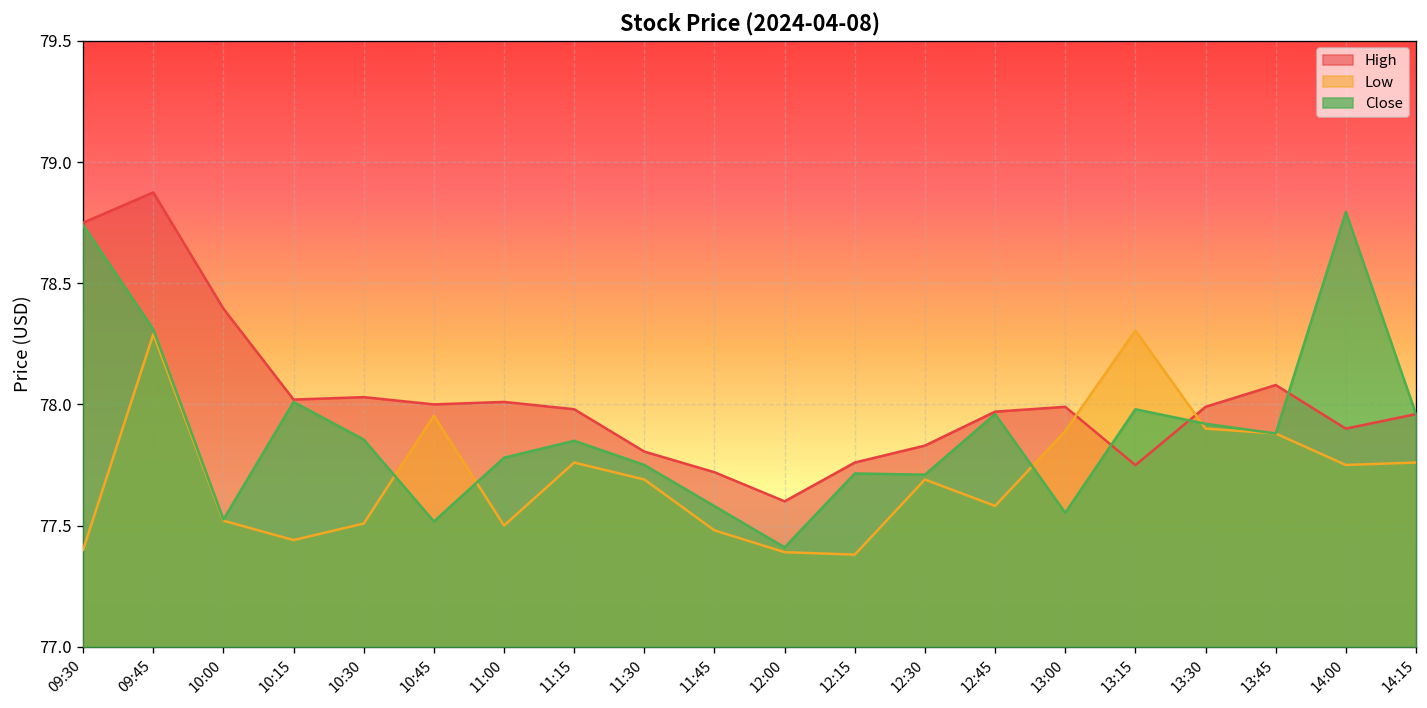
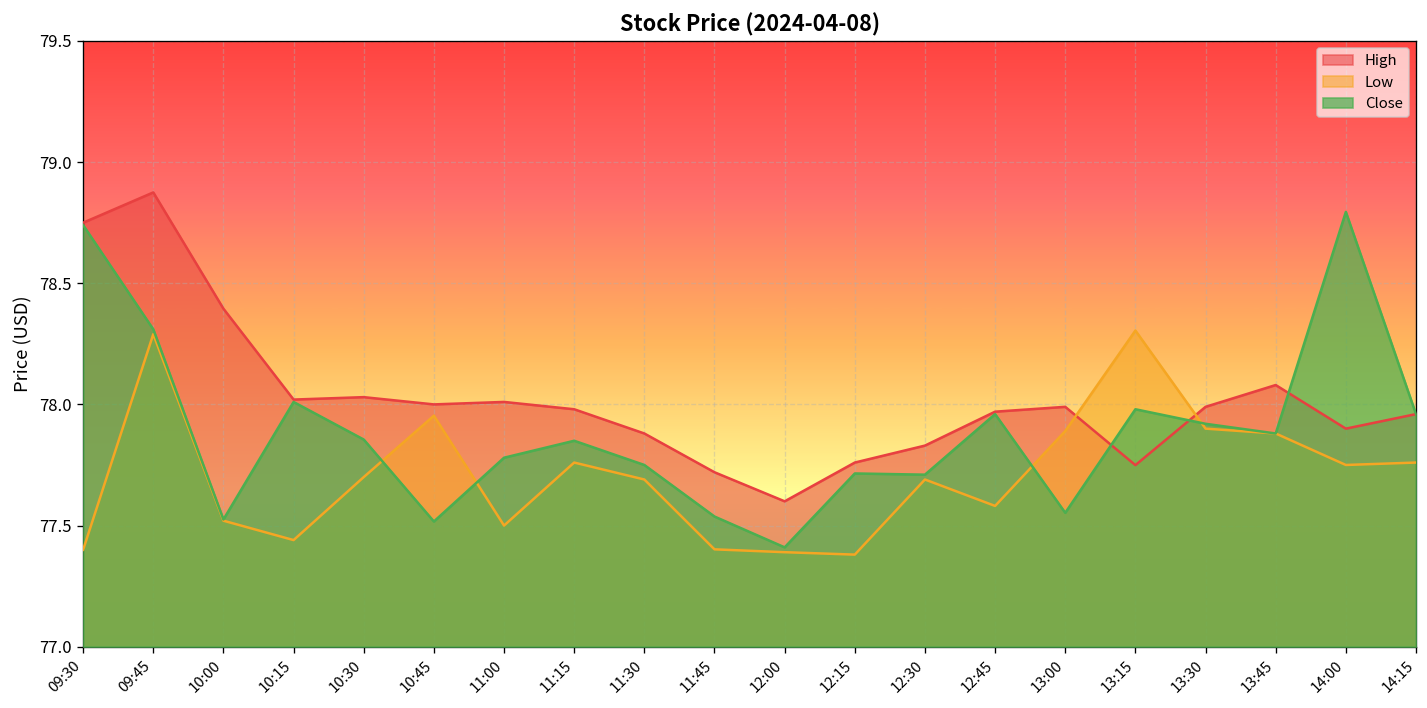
Low, 10:30: 77.51 -> 77.70
High, 11:30: 77.81 -> 77.88
Low, 11:45: 77.48 -> 77.40
Close, 11:45: 77.58 -> 77.54
